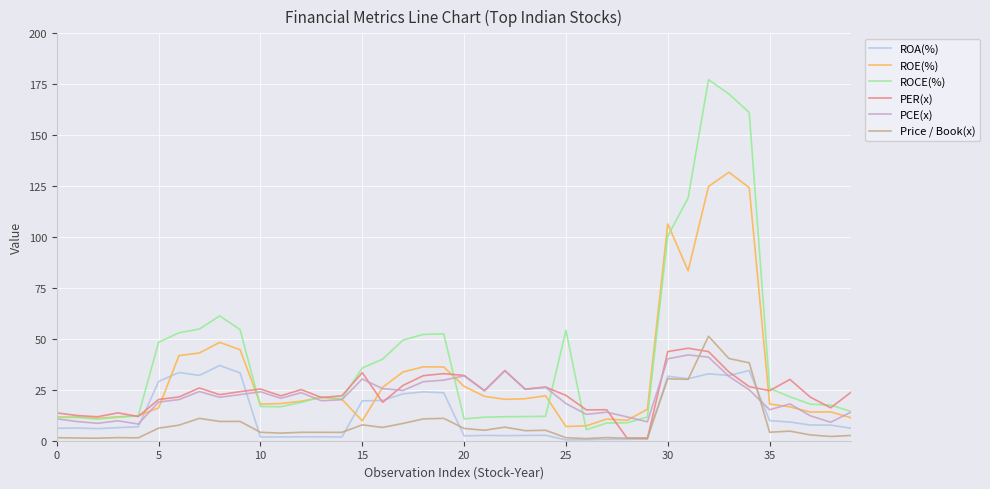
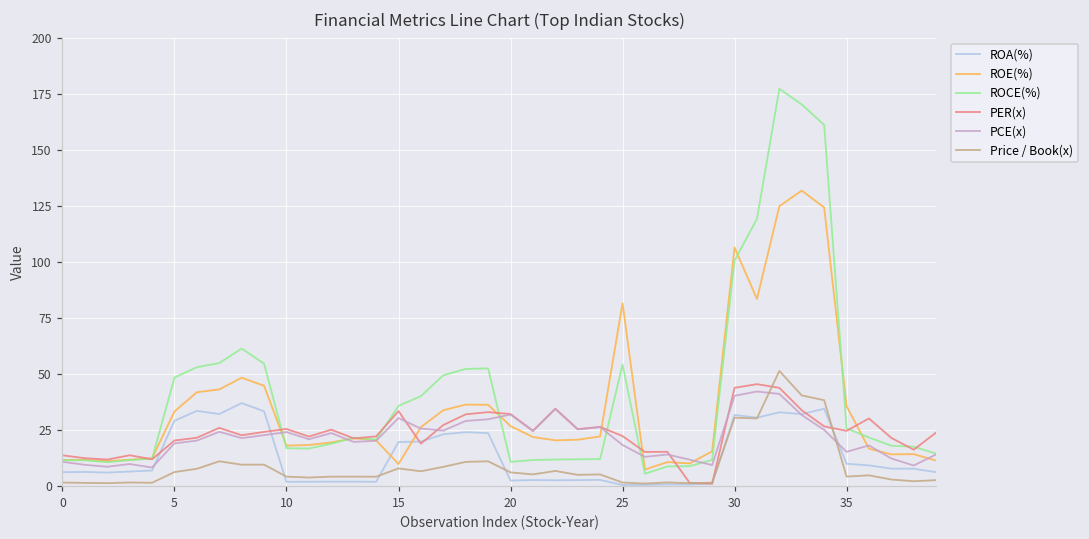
ROE(%), 5: 16 -> 33
ROE(%), 25: 7 -> 82
ROE(%), 35: 18 -> 36
